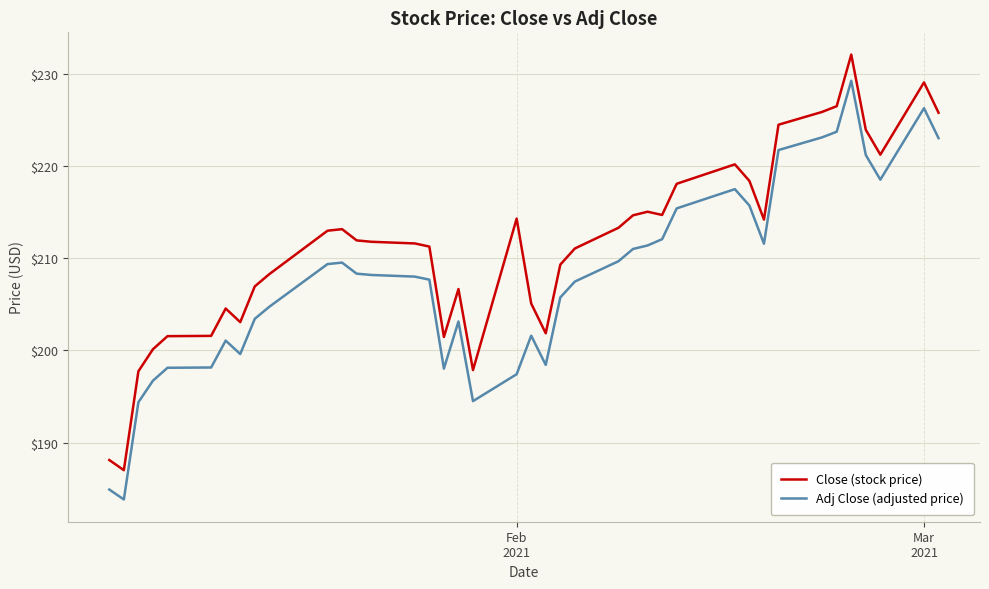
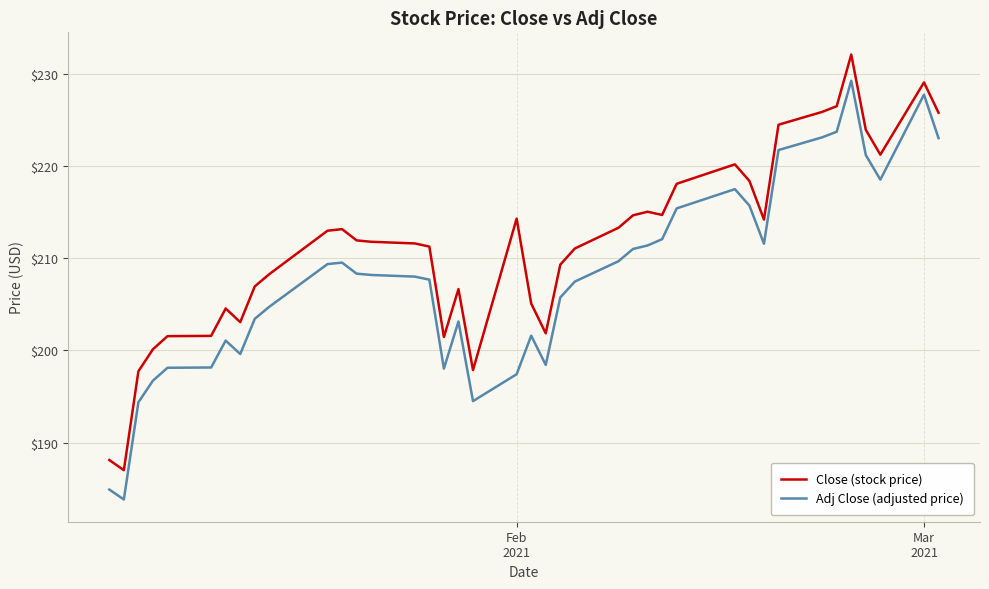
Adj Close (adjusted price), Mar 2021: $226 -> $228
